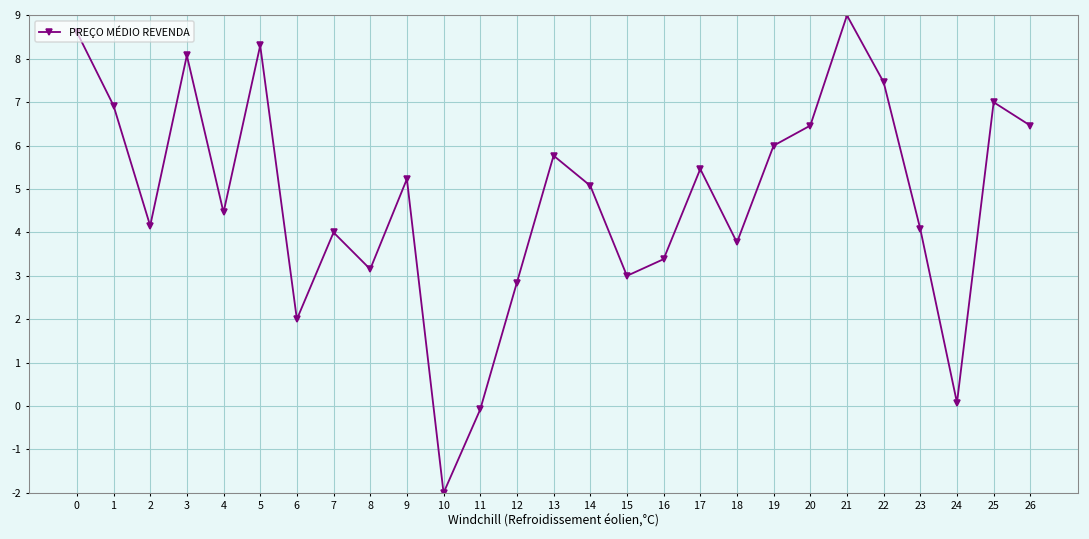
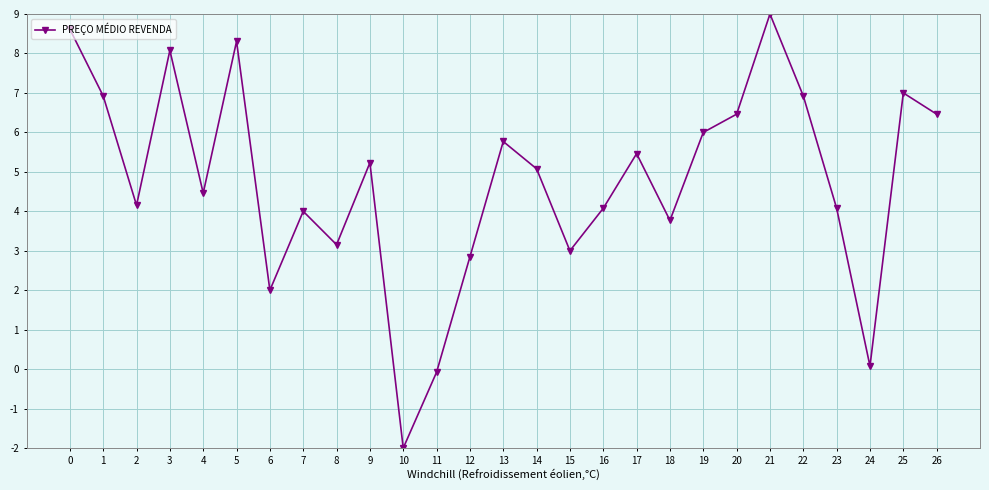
16: 3.4 -> 4.1
22: 7.5 -> 6.9
